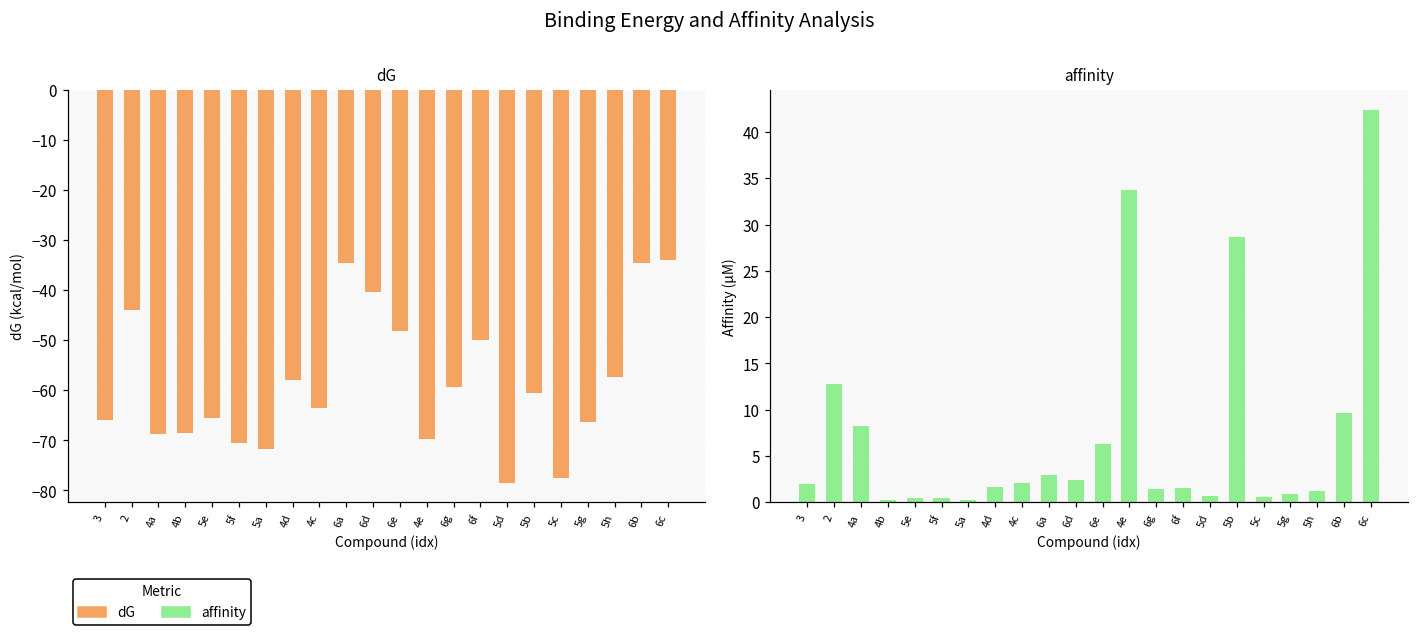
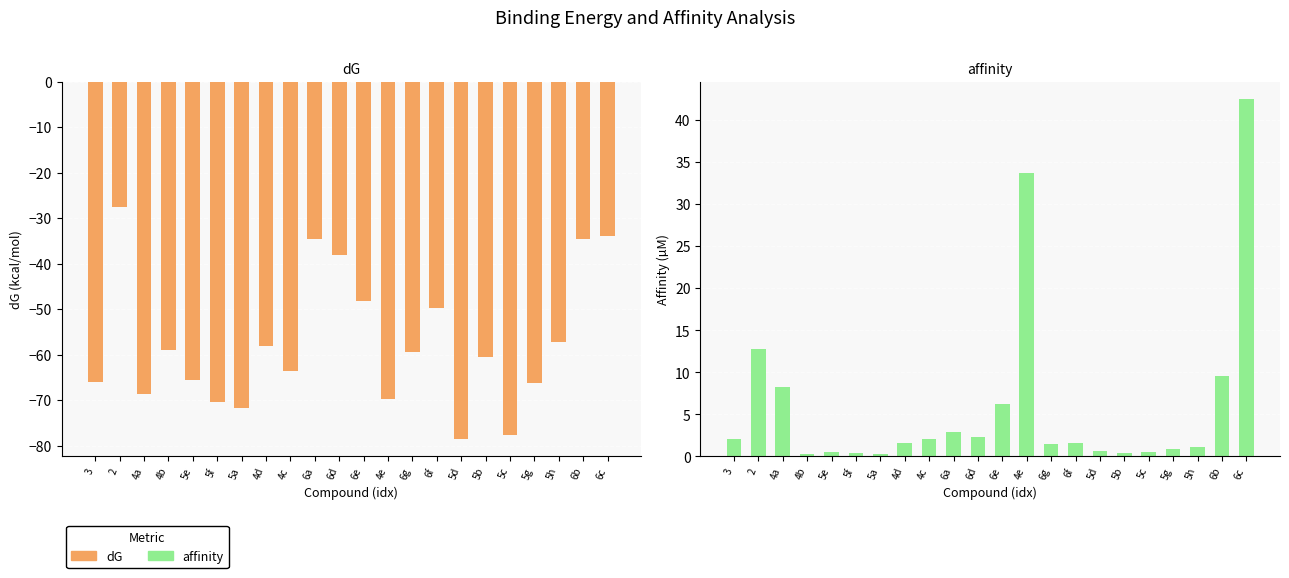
dG, 2: -44 -> -28
dG, 4b: -69 -> -59
dG, 6d: -40 -> -38
affinity, 5b: 29 -> 0
